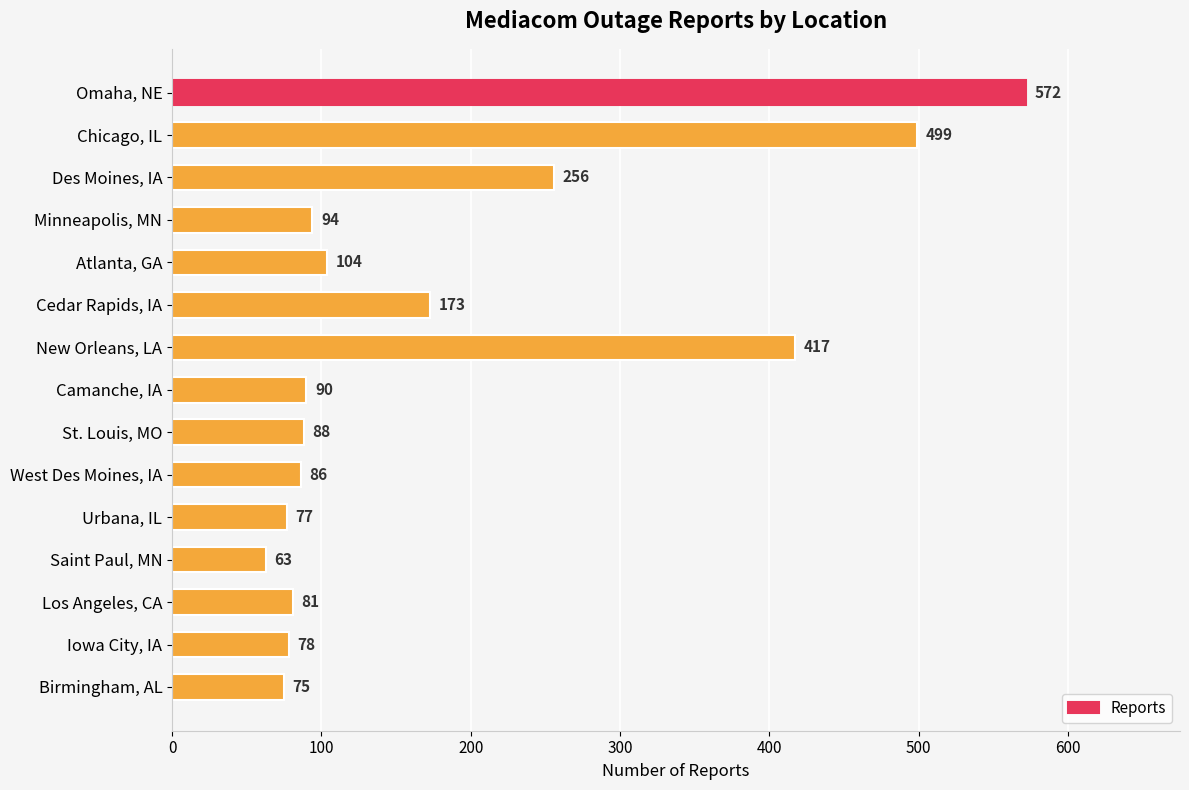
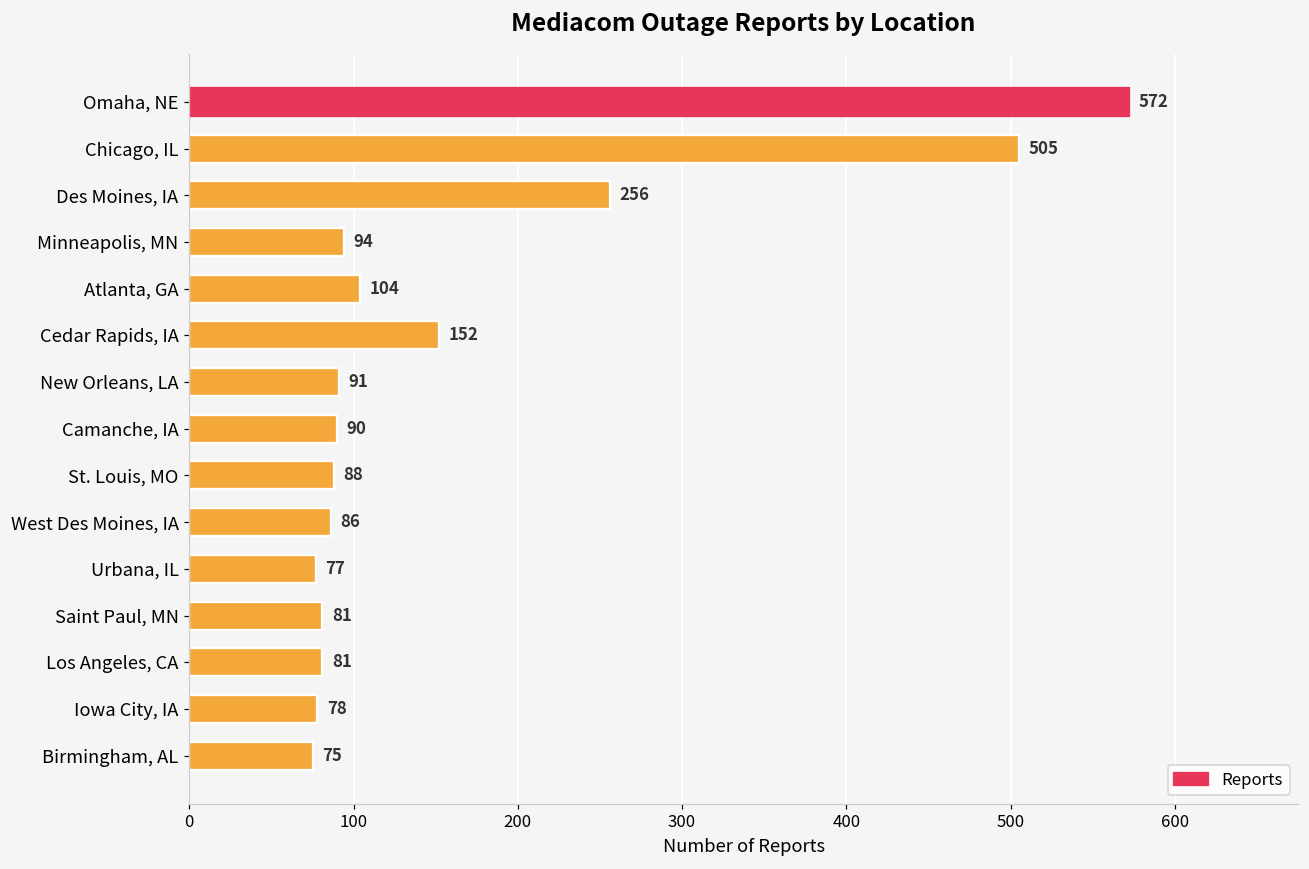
Chicago, IL: 499 -> 505
Cedar Rapids, IA: 173 -> 152
New Orleans, LA: 417 -> 91
Saint Paul, MN: 63 -> 81
